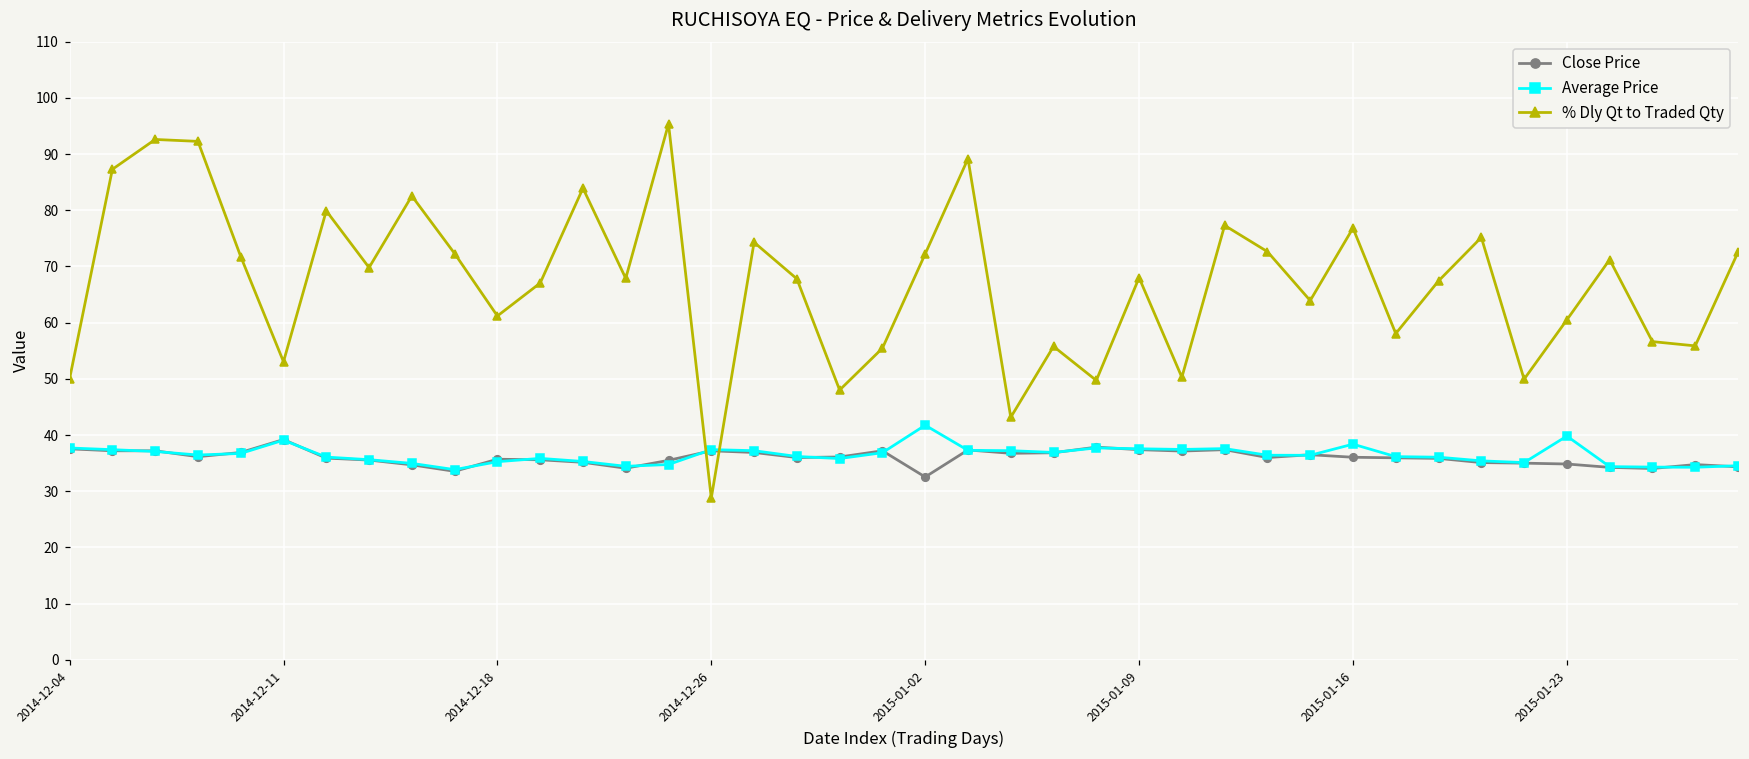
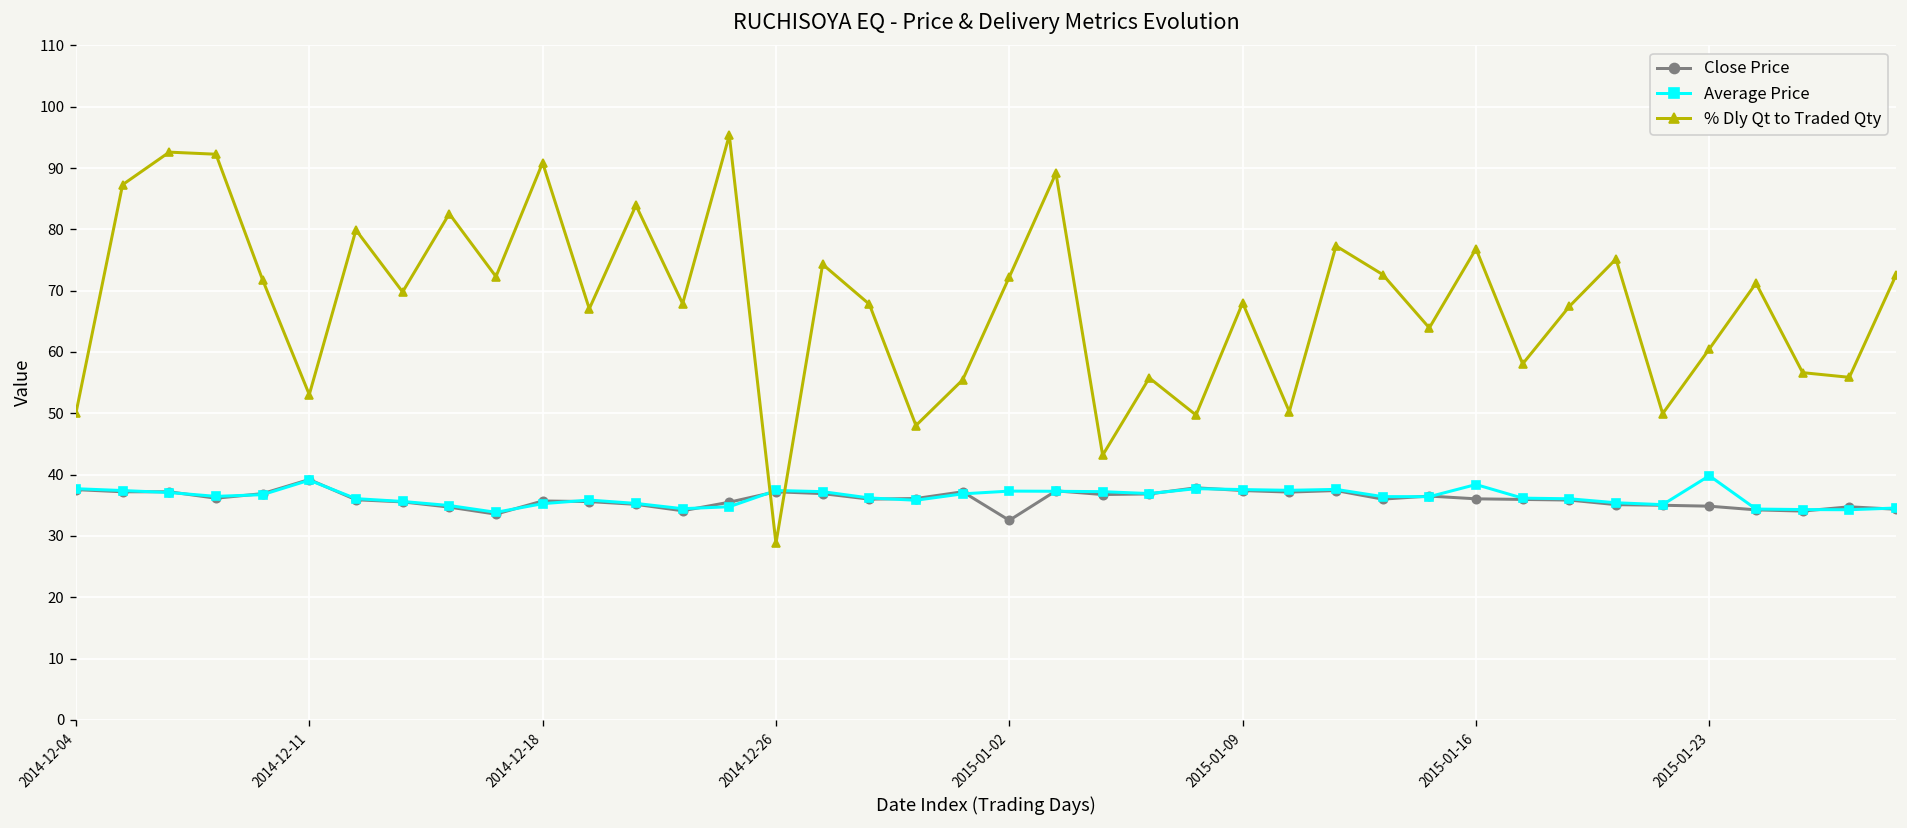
% Dly Qt to Traded Qty, 2014-12-18: 61 -> 91
Average Price, 2015-01-02: 42 -> 37
